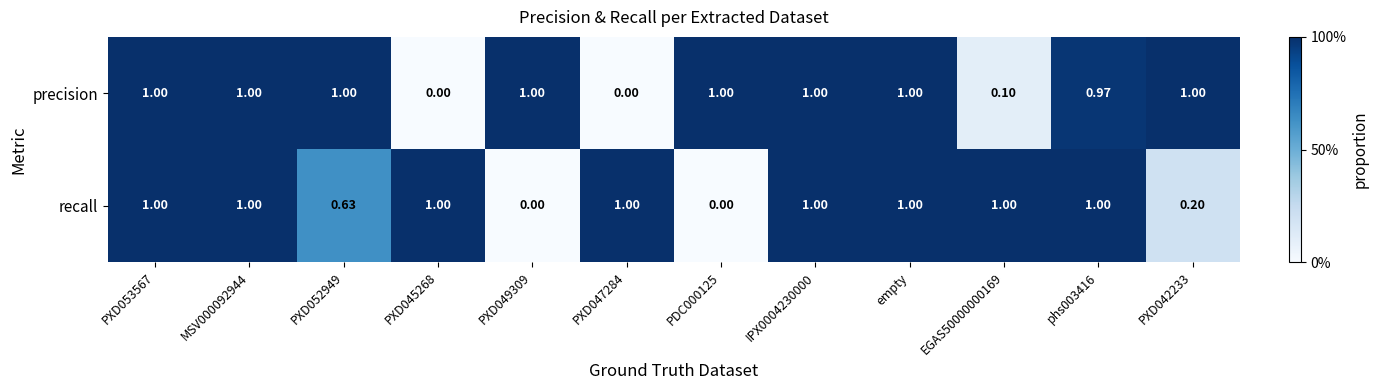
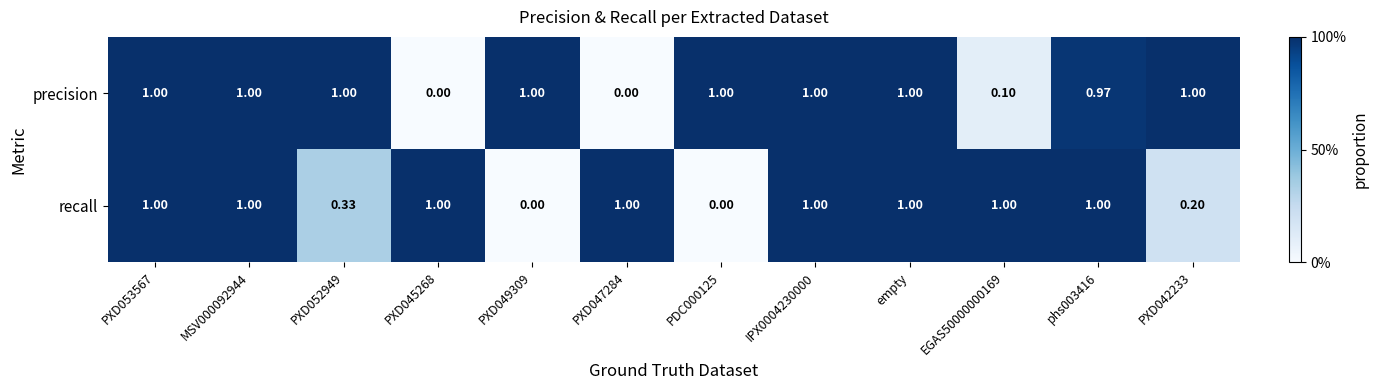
recall, PXD052949: 0.63 -> 0.33
